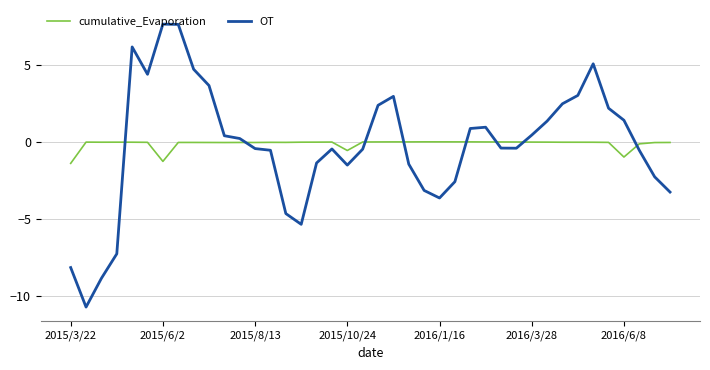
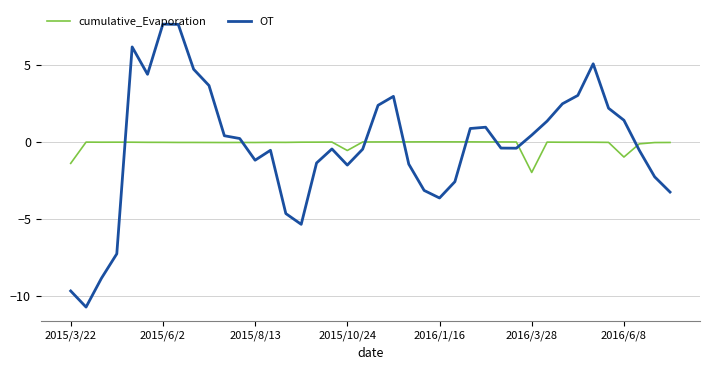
OT, 2015/3/22: -8.2 -> -9.7
cumulative_Evaporation, 2015/6/2: -1.3 -> 0.0
OT, 2015/8/13: -0.4 -> -1.2
cumulative_Evaporation, 2016/3/28: 0.0 -> -2.0
